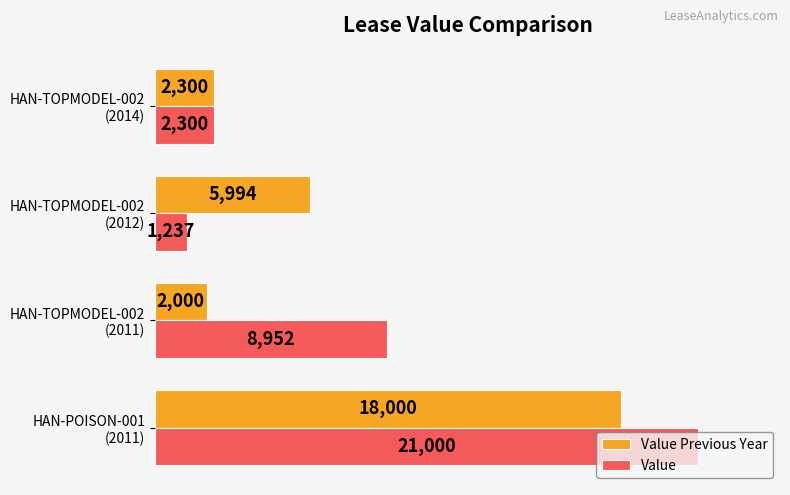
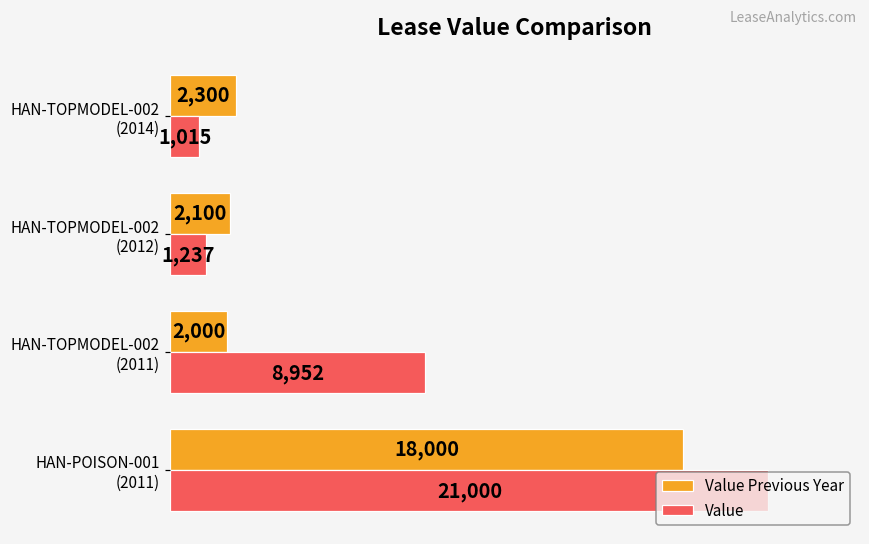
Value, HAN-TOPMODEL-002 (2014): 2,300 -> 1,015
Value Previous Year, HAN-TOPMODEL-002 (2012): 5,994 -> 2,100
